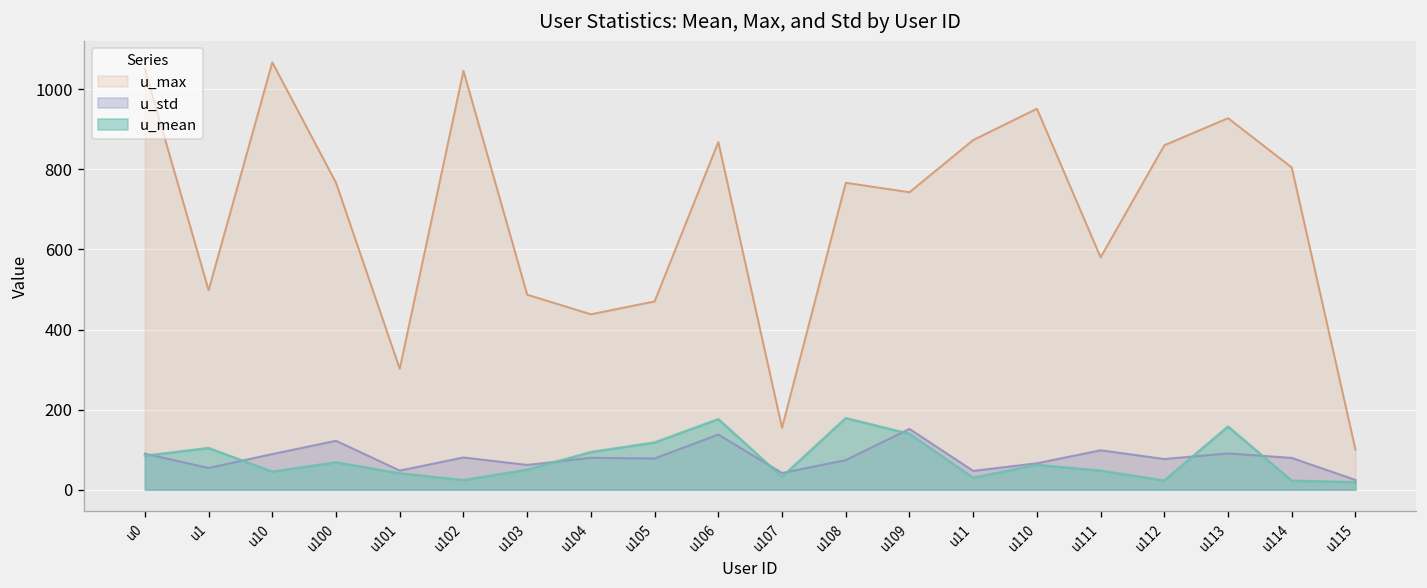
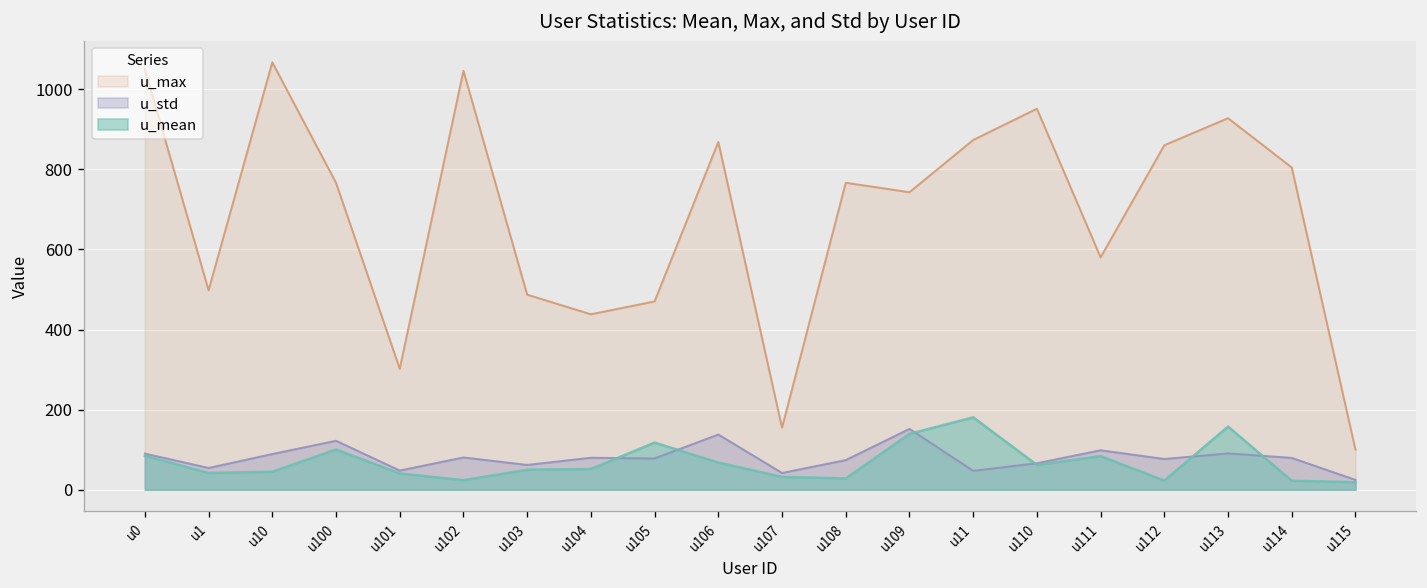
u_mean, u1: 100 -> 40
u_mean, u100: 70 -> 100
u_mean, u104: 90 -> 50
u_mean, u106: 180 -> 70
u_mean, u108: 180 -> 30
u_mean, u11: 30 -> 180
u_mean, u111: 50 -> 80
